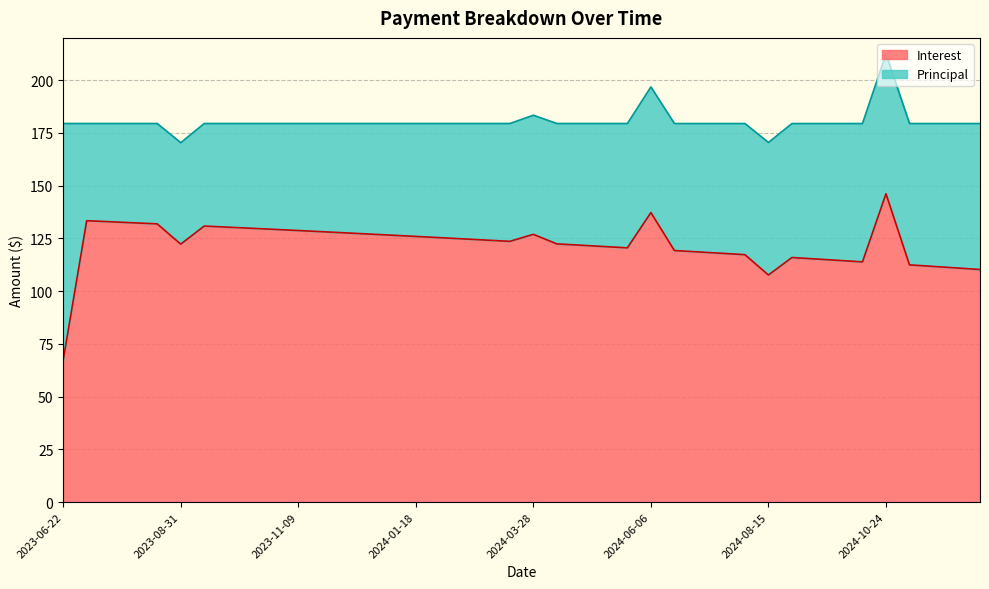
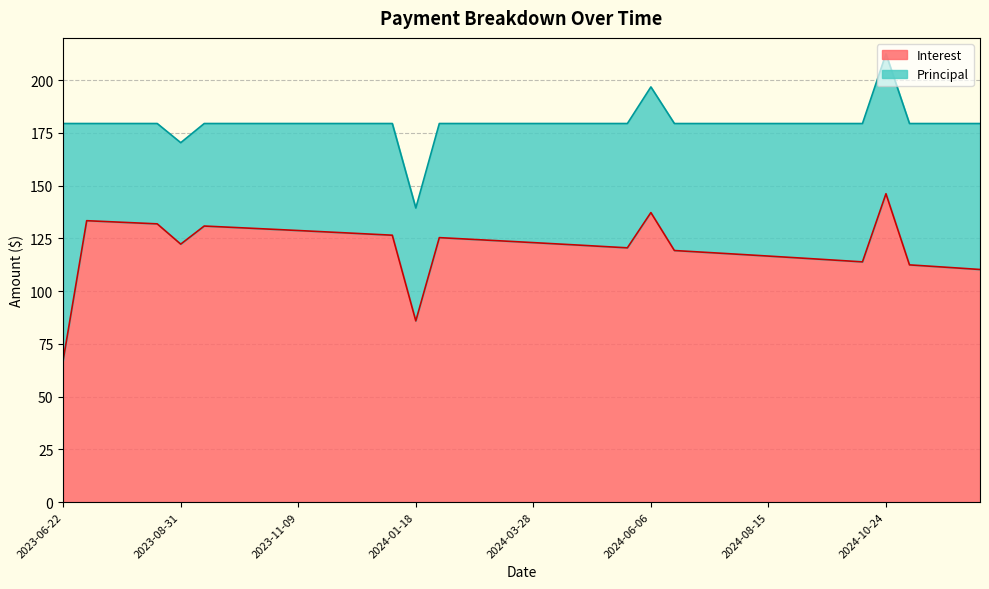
Interest, 2024-01-18: 126 -> 86
Interest, 2024-03-28: 127 -> 123
Interest, 2024-08-15: 108 -> 117
